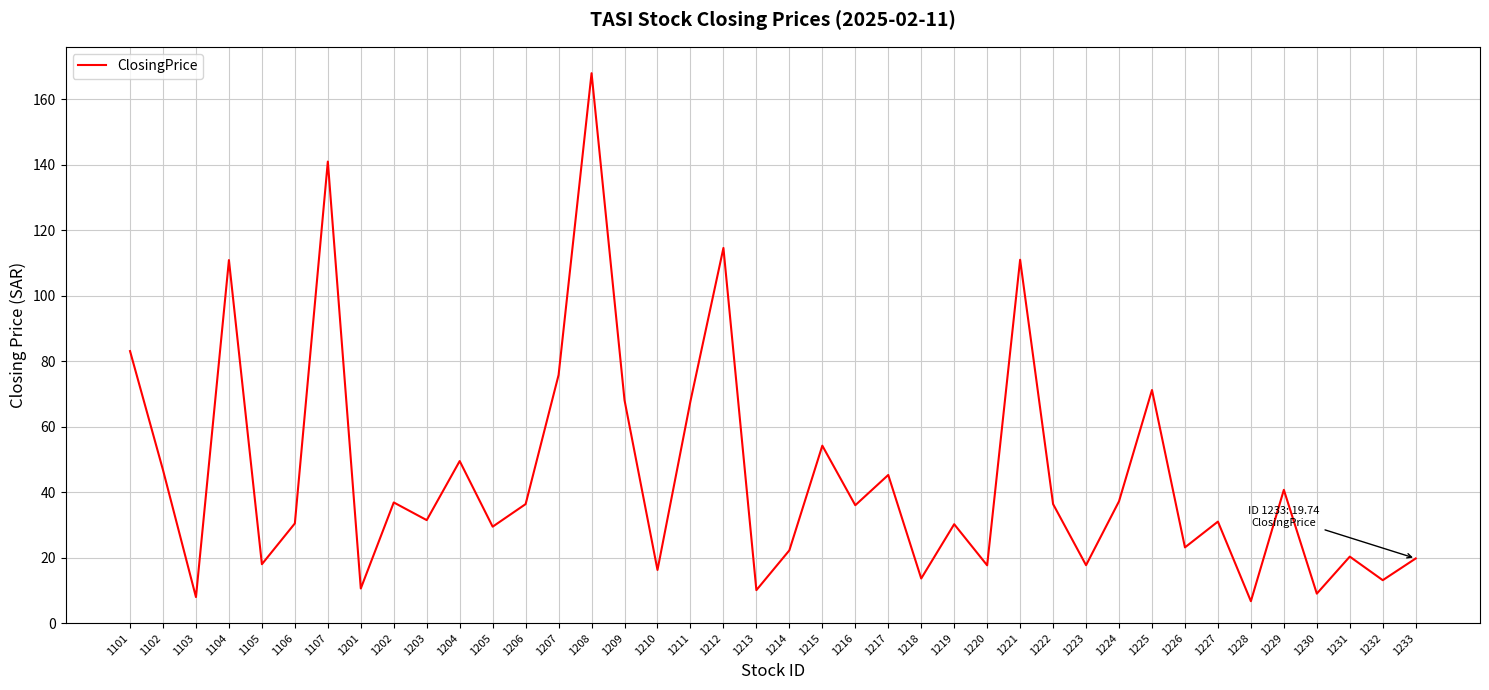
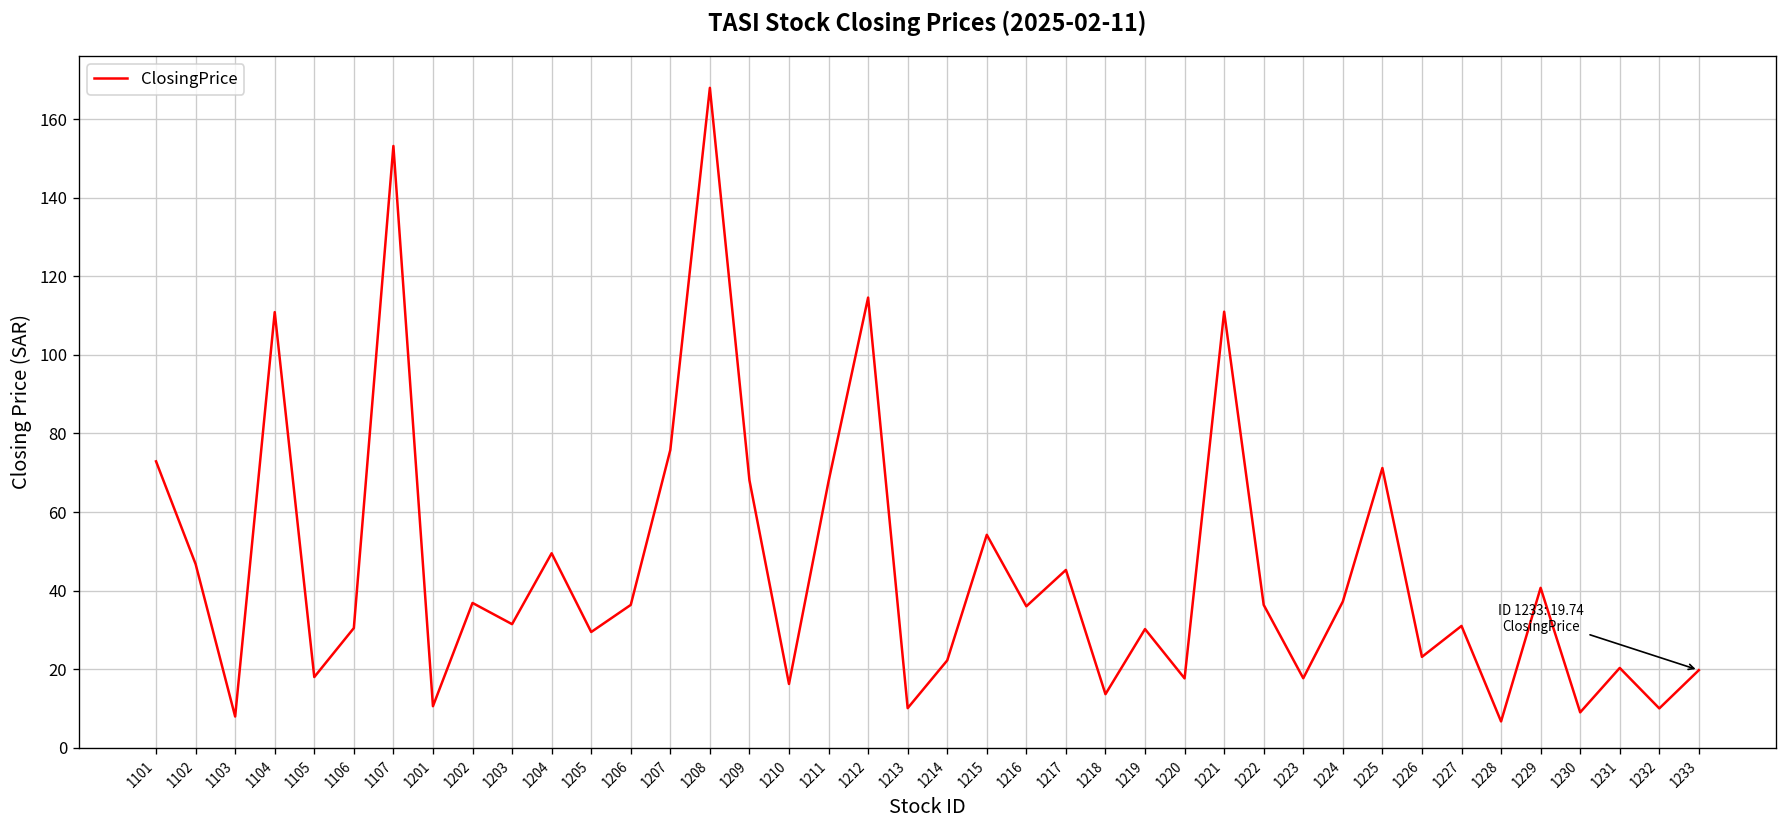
1101: 83 -> 73
1107: 141 -> 153
1232: 13 -> 10
